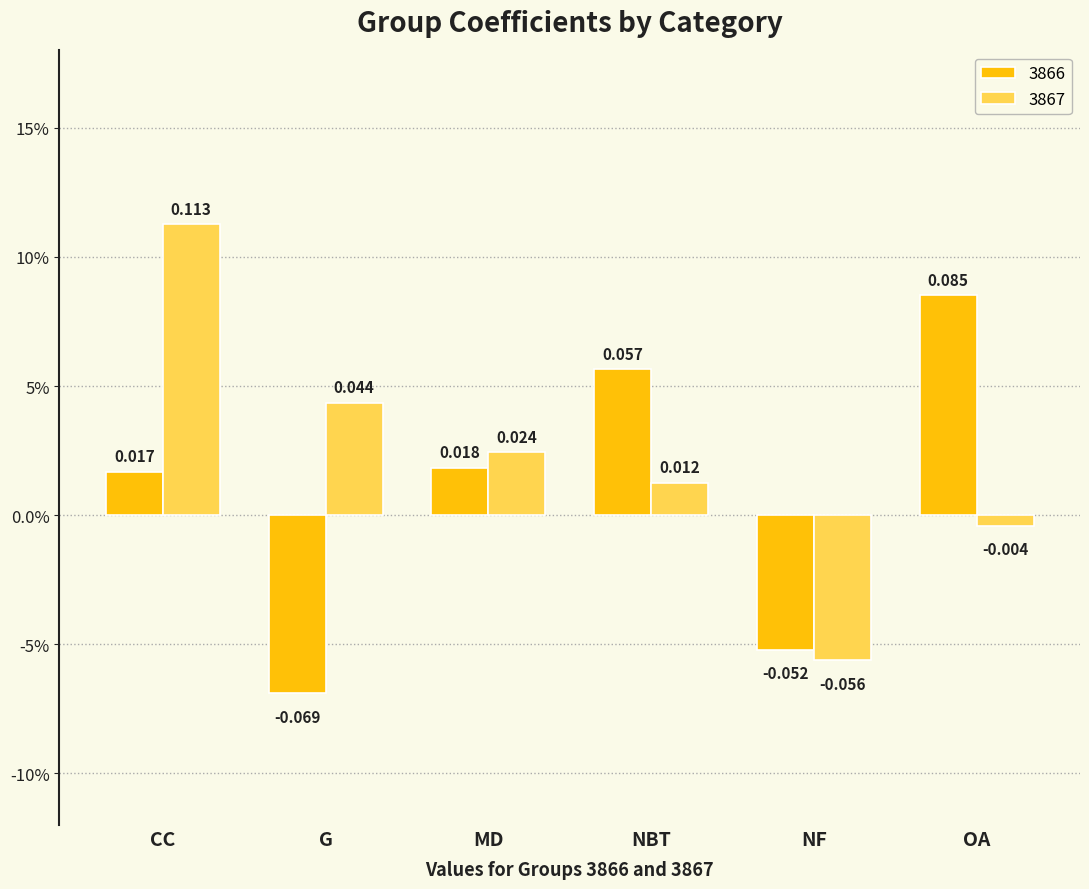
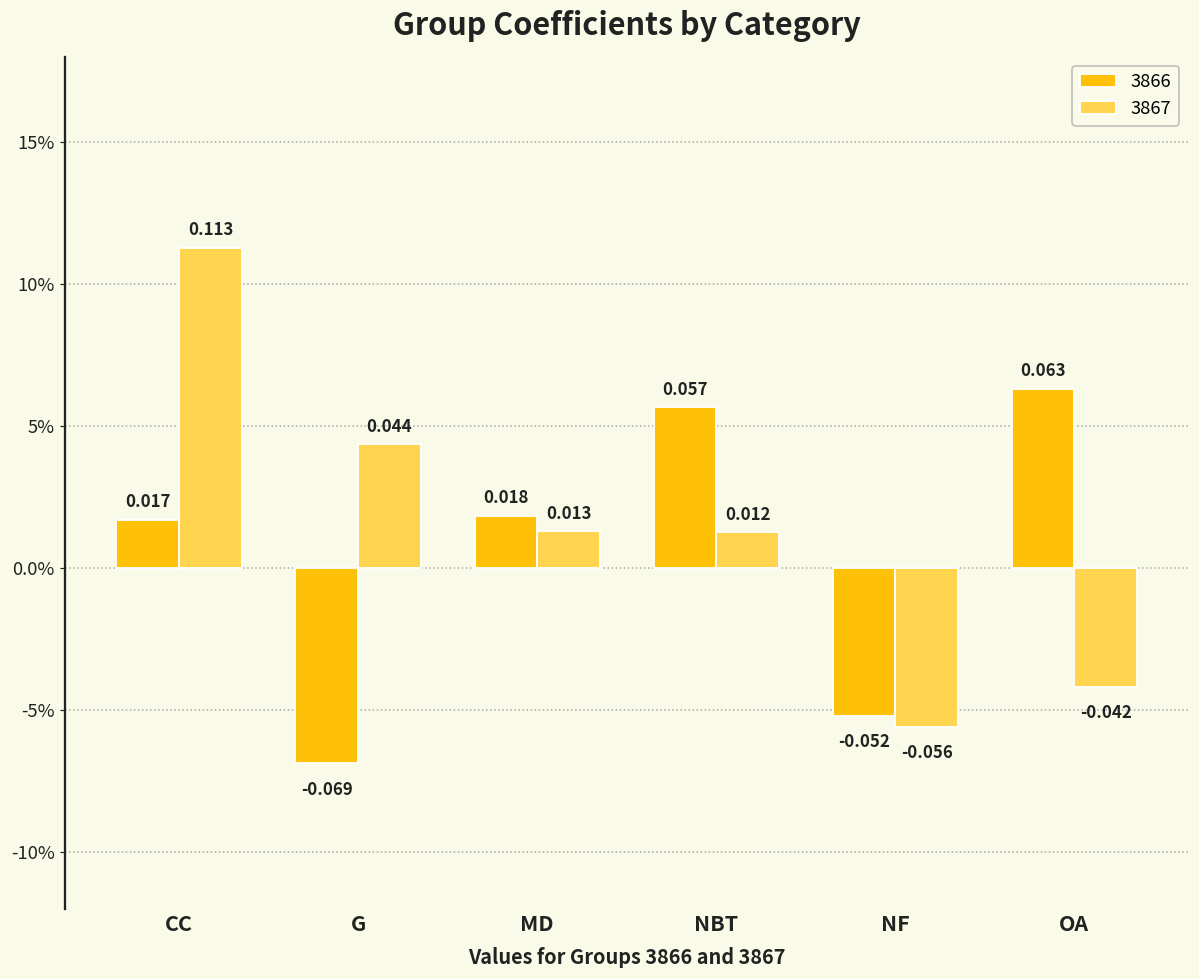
3867, MD: 0.024 -> 0.013
3866, OA: 0.085 -> 0.063
3867, OA: -0.004 -> -0.042
